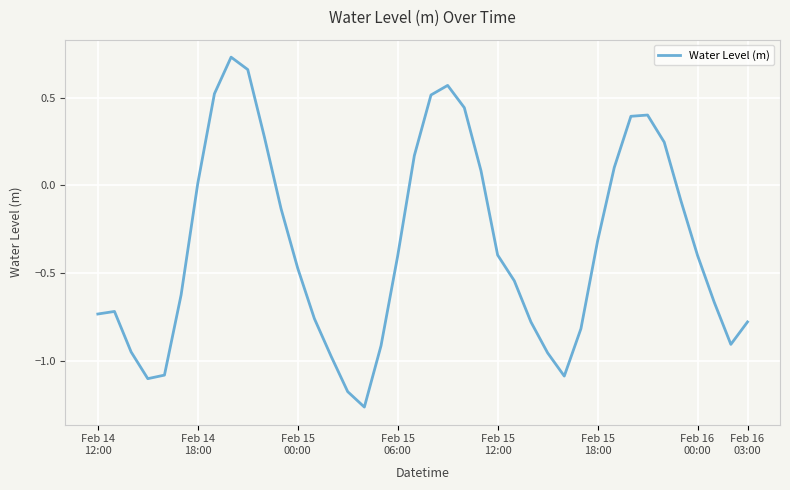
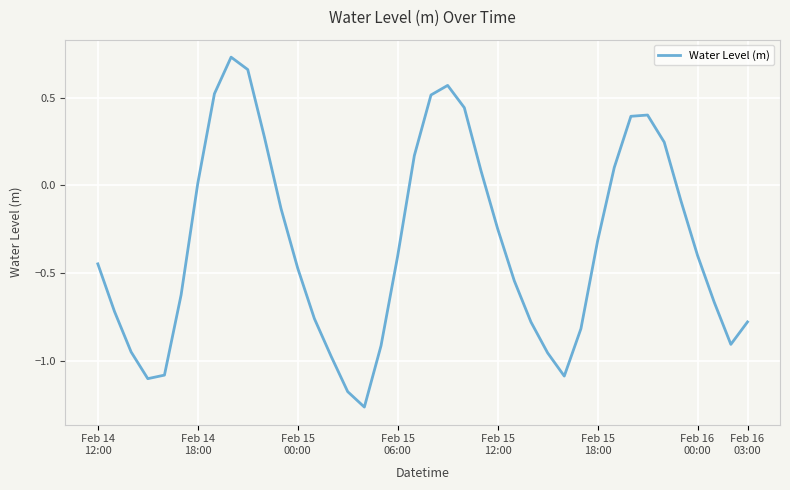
Feb 14 12:00: -0.73 -> -0.45
Feb 15 12:00: -0.40 -> -0.25
